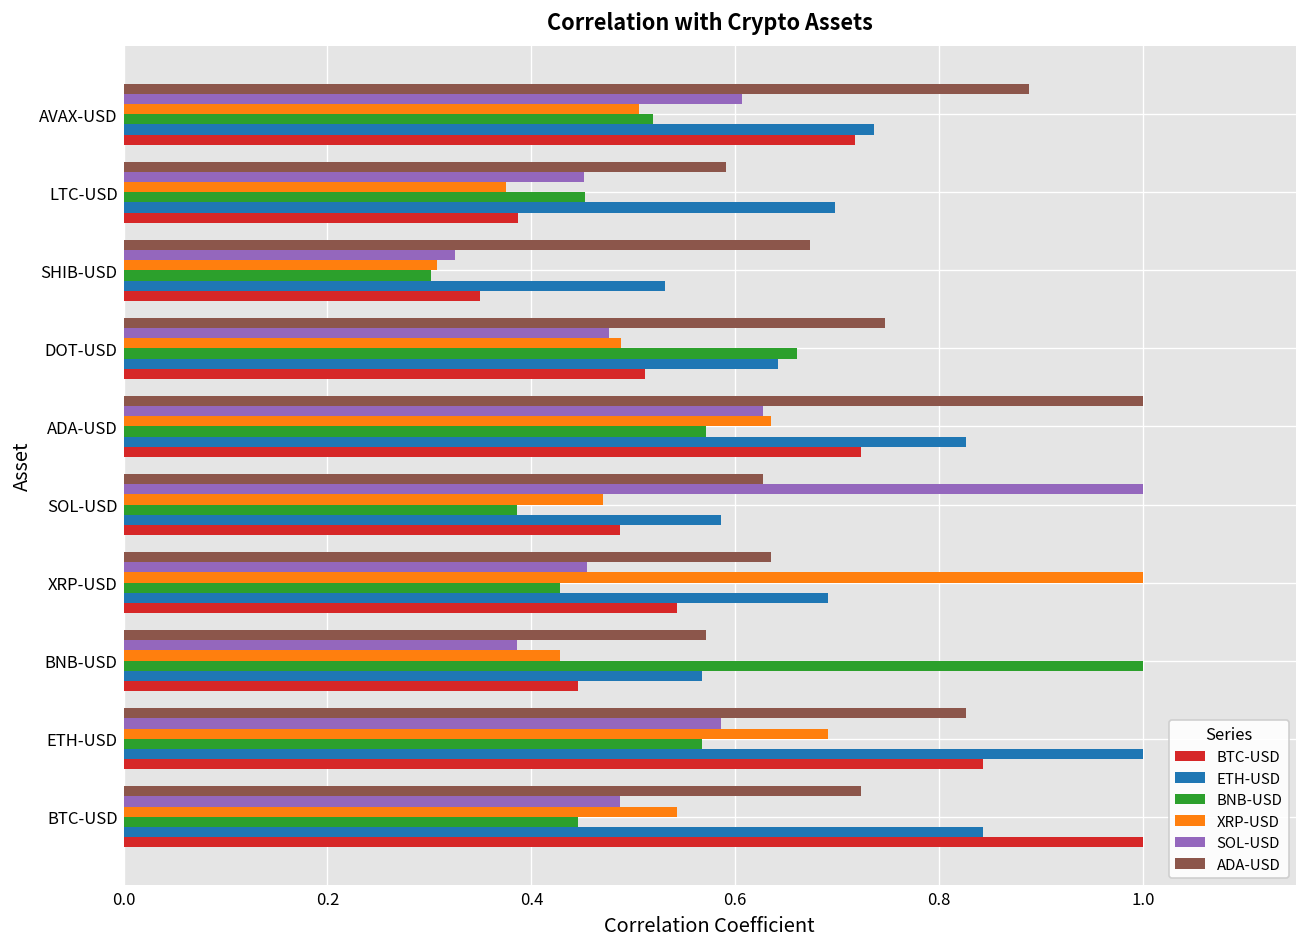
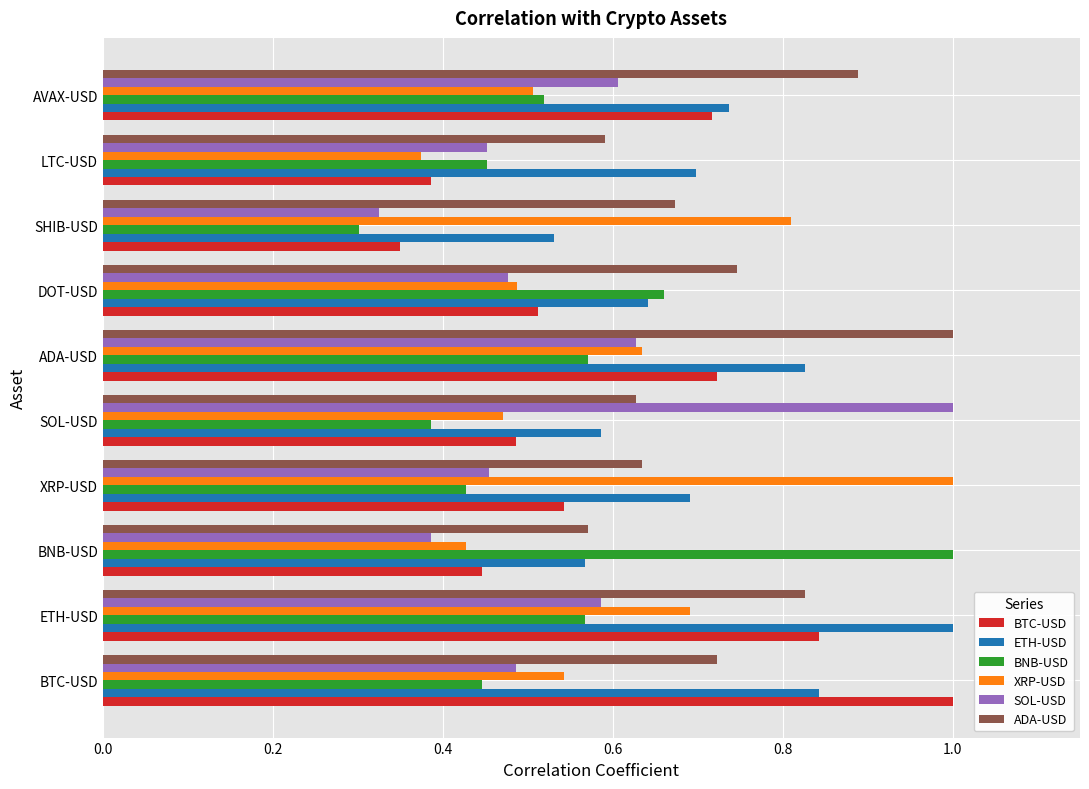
XRP-USD, SHIB-USD: 0.31 -> 0.81
